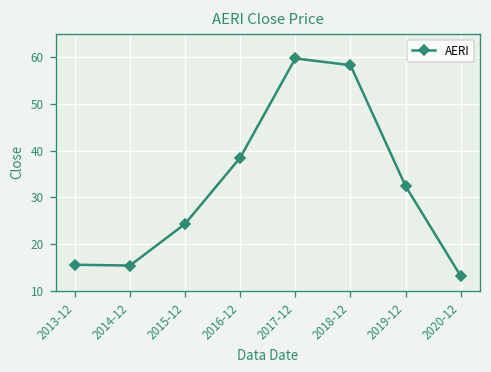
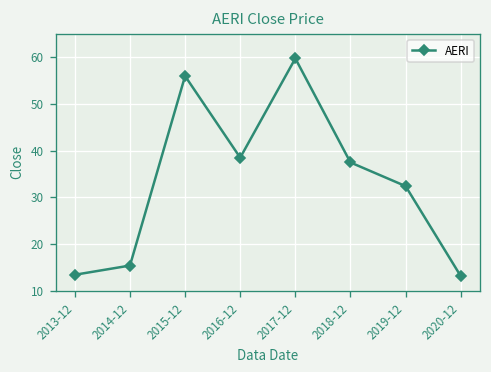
2013-12: 16 -> 13
2015-12: 24 -> 56
2018-12: 58 -> 37
